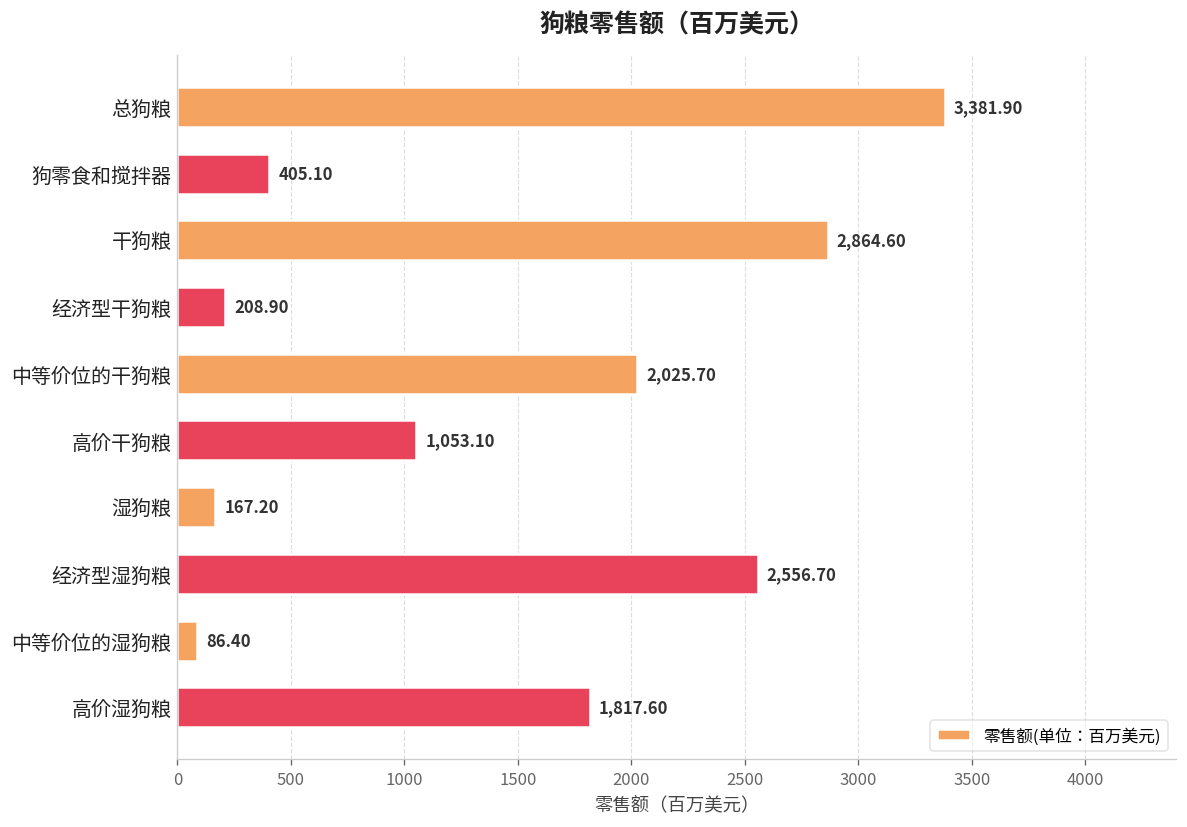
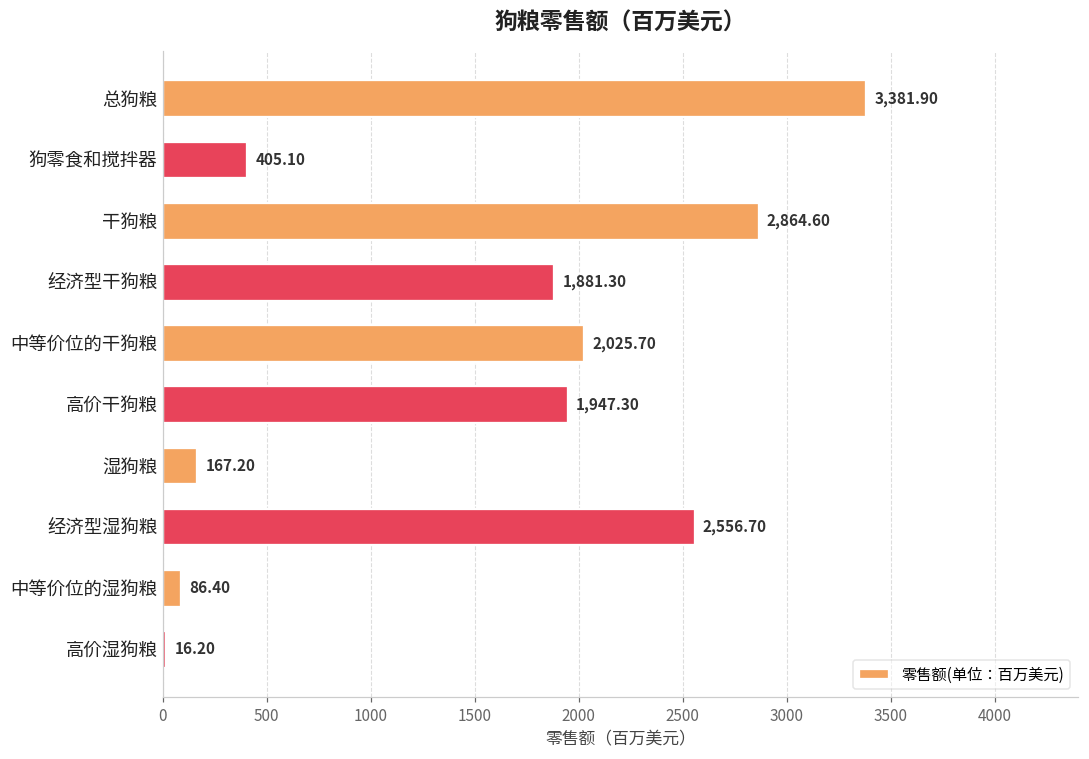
经济型干狗粮: 208.90 -> 1,881.30
高价干狗粮: 1,053.10 -> 1,947.30
高价湿狗粮: 1,817.60 -> 16.20
